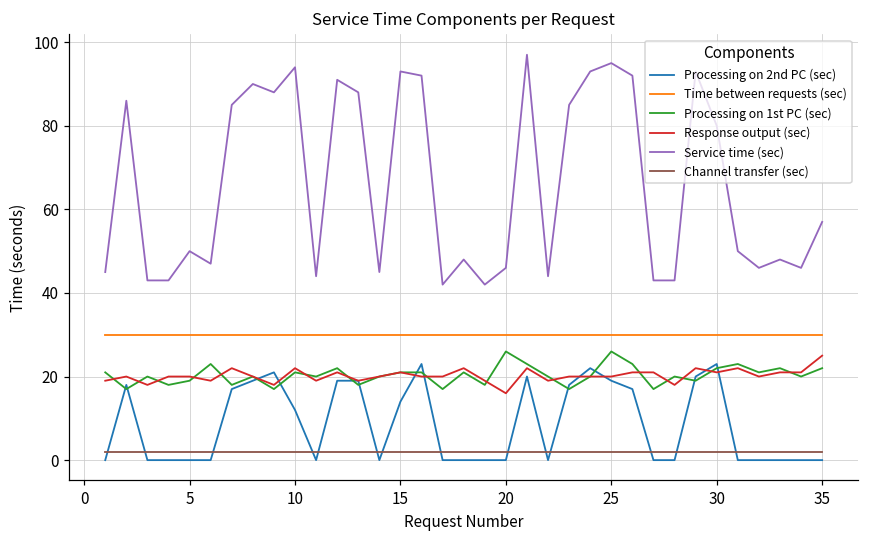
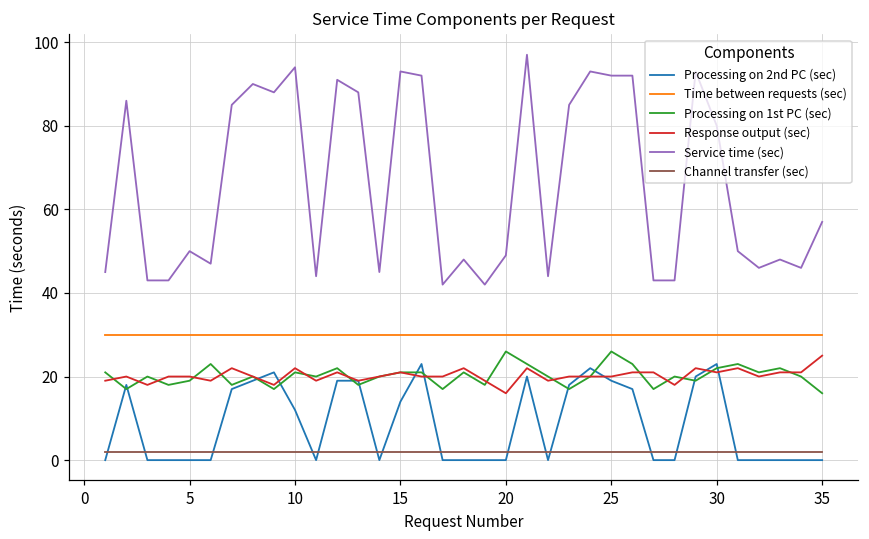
Service time (sec), 20: 46 -> 49
Service time (sec), 25: 95 -> 92
Processing on 1st PC (sec), 35: 22 -> 16
